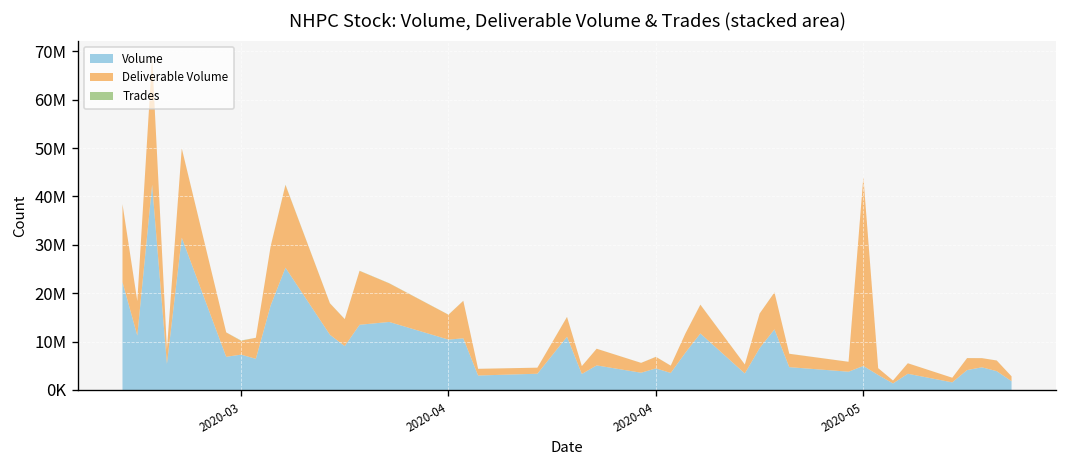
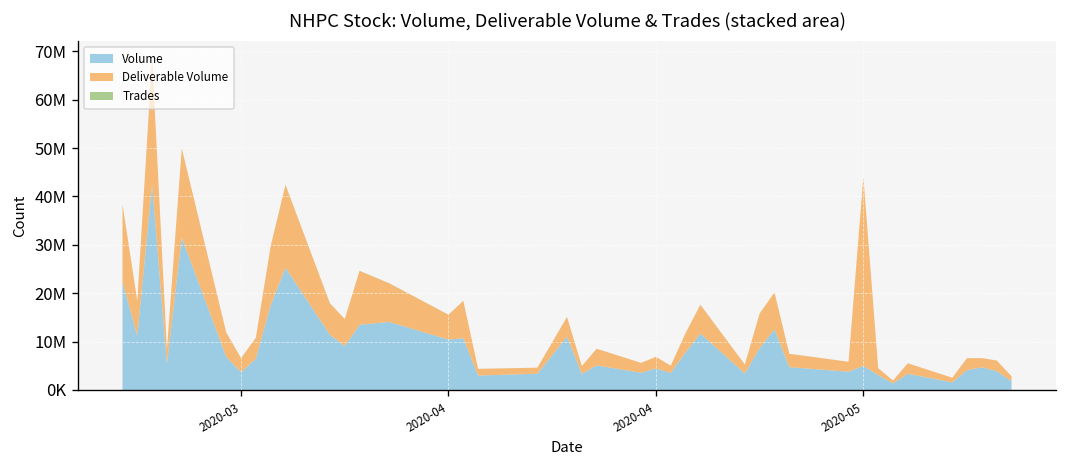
Volume, 2020-03: 7000000 -> 4000000
